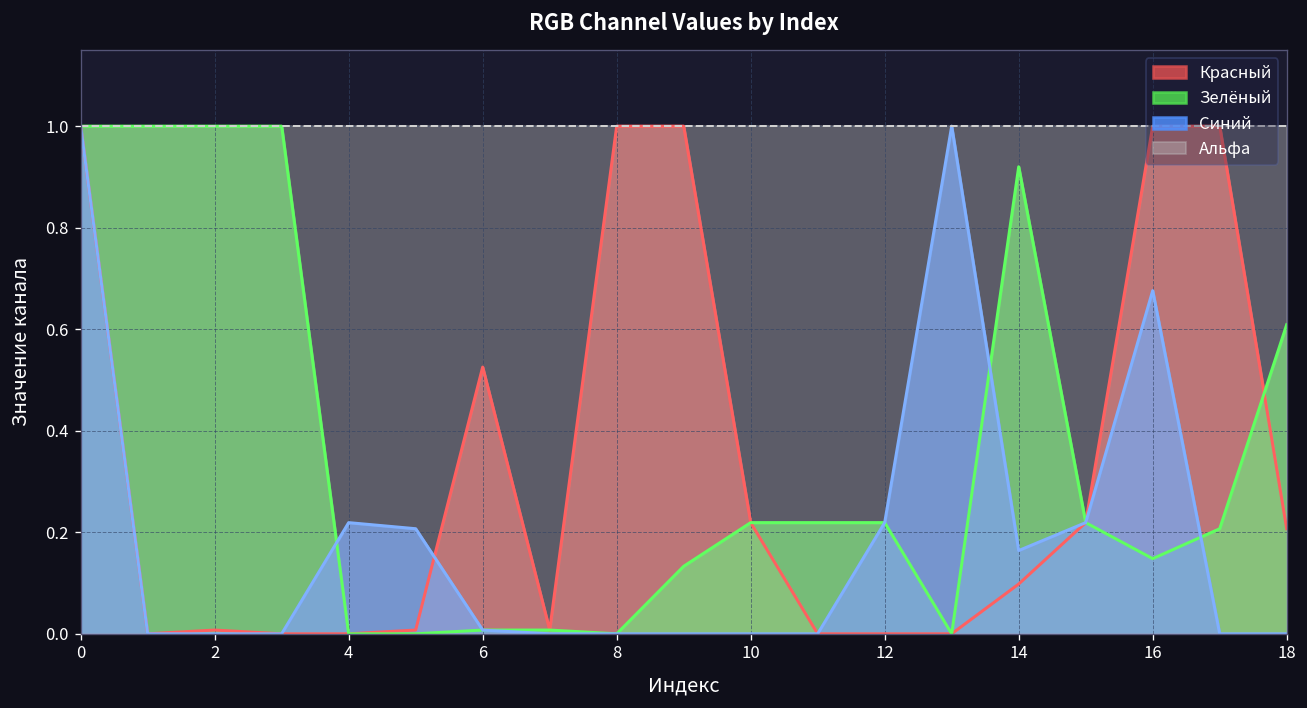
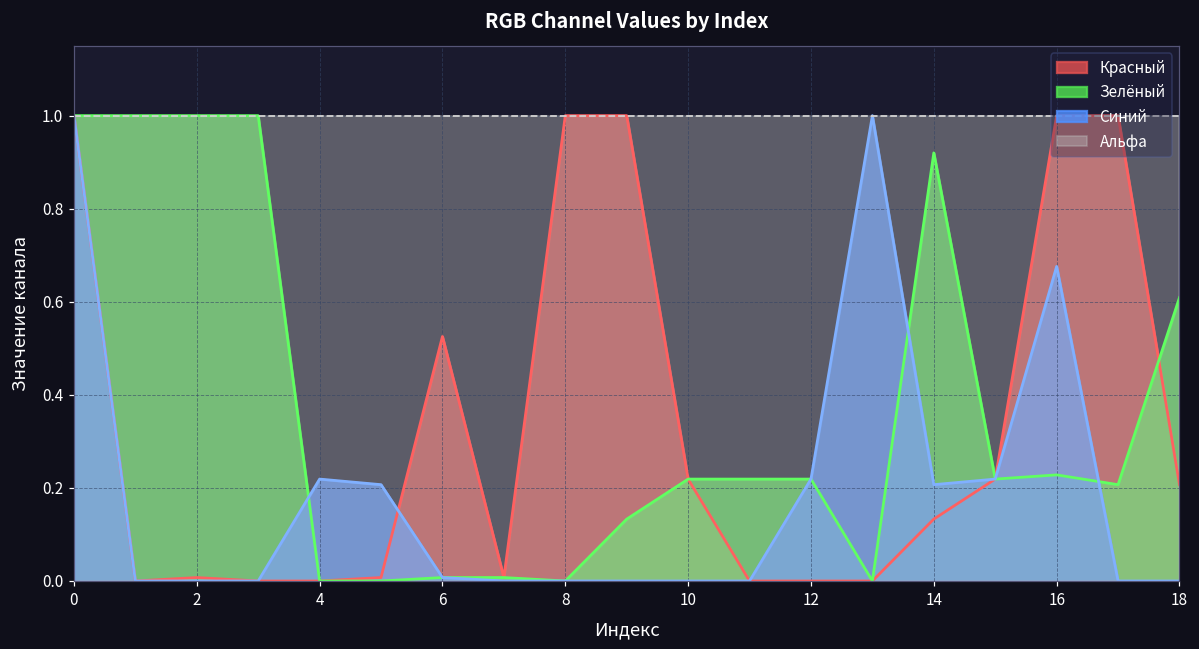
Красный, 14: 0.10 -> 0.13
Синий, 14: 0.16 -> 0.21
Зелёный, 16: 0.15 -> 0.23
